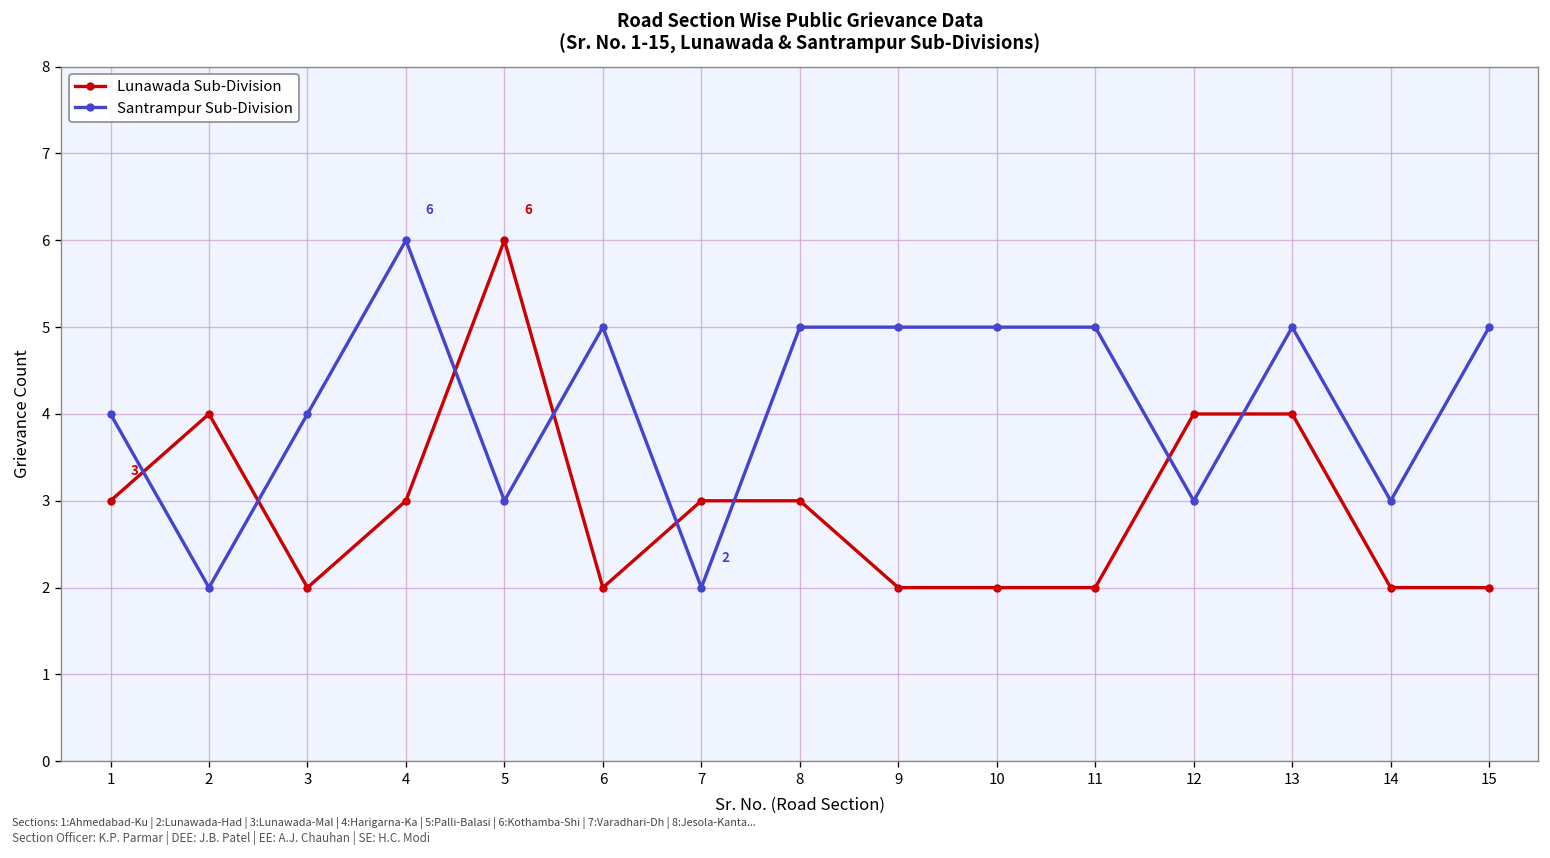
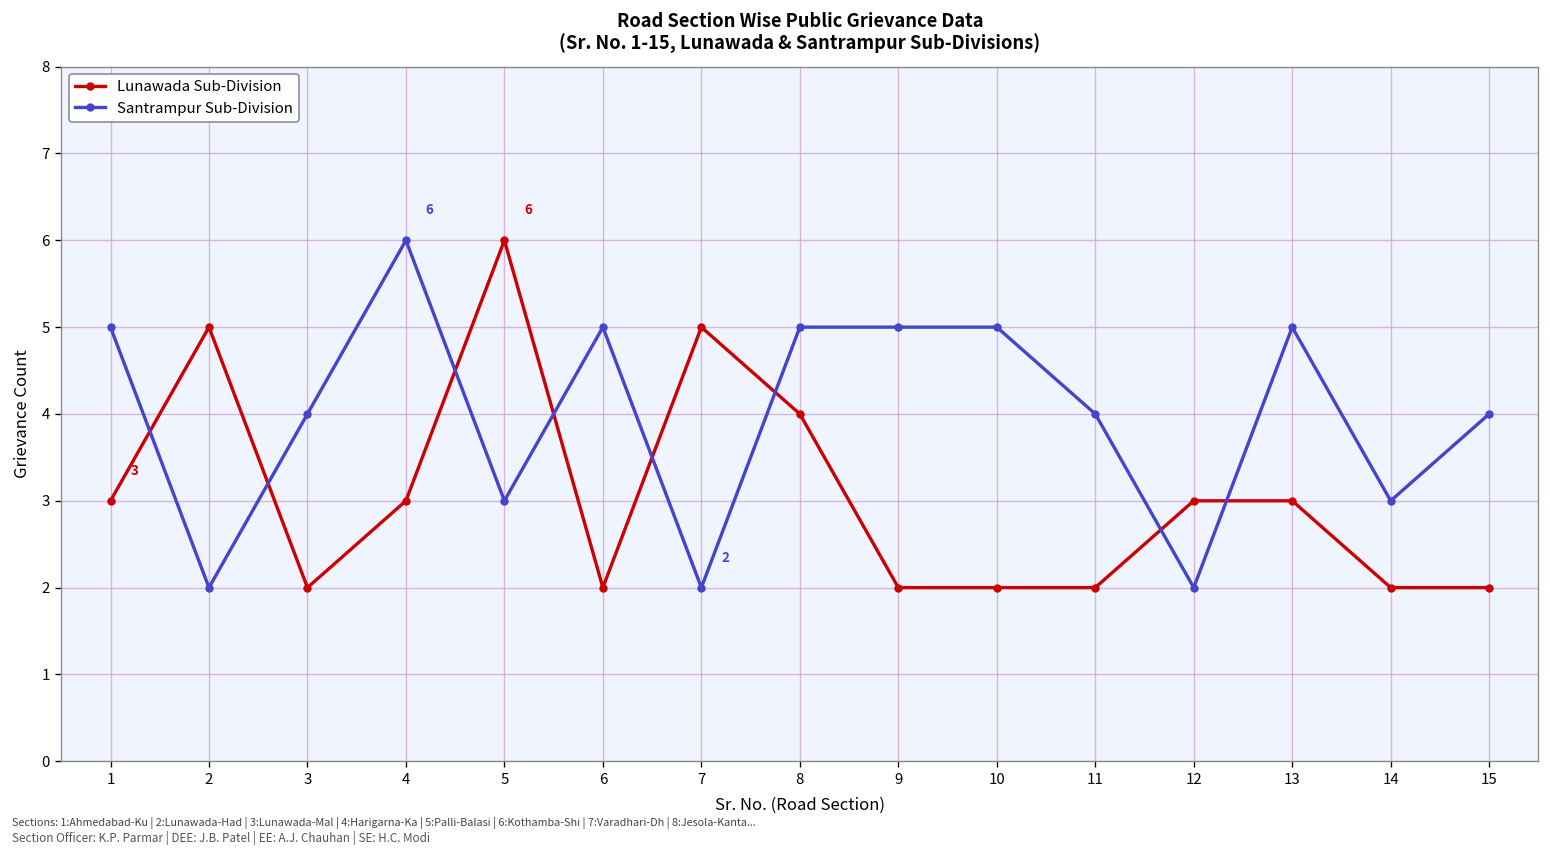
Santrampur Sub-Division, 1: 4 -> 5
Lunawada Sub-Division, 2: 4 -> 5
Lunawada Sub-Division, 7: 3 -> 5
Lunawada Sub-Division, 8: 3 -> 4
Santrampur Sub-Division, 11: 5 -> 4
Lunawada Sub-Division, 12: 4 -> 3
Santrampur Sub-Division, 12: 3 -> 2
Lunawada Sub-Division, 13: 4 -> 3
Santrampur Sub-Division, 15: 5 -> 4
